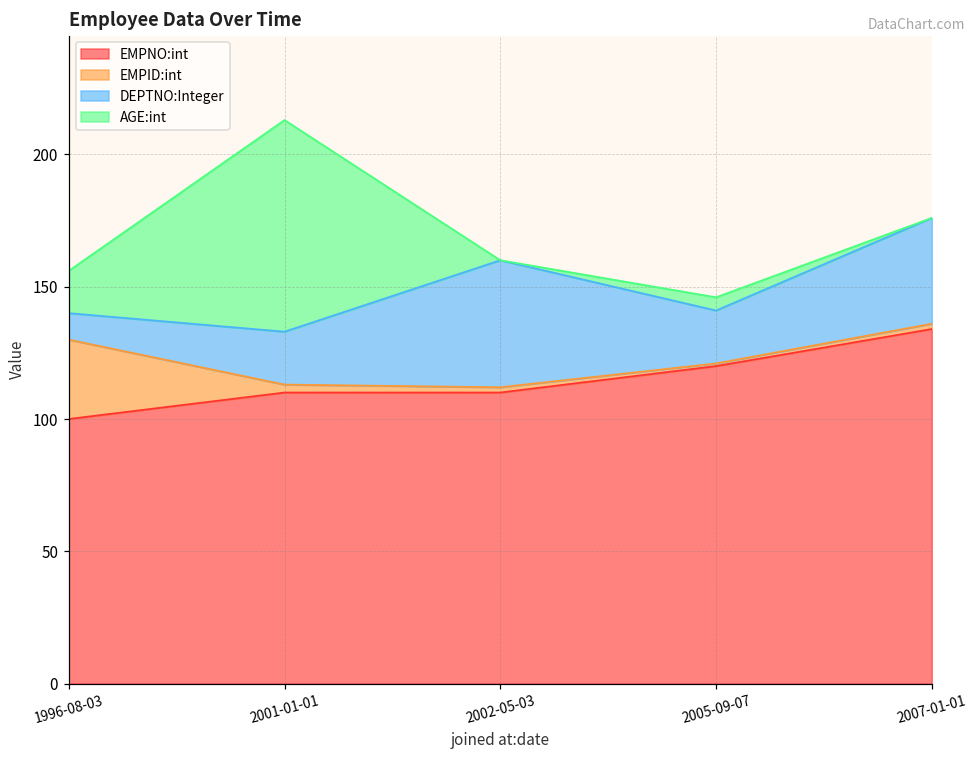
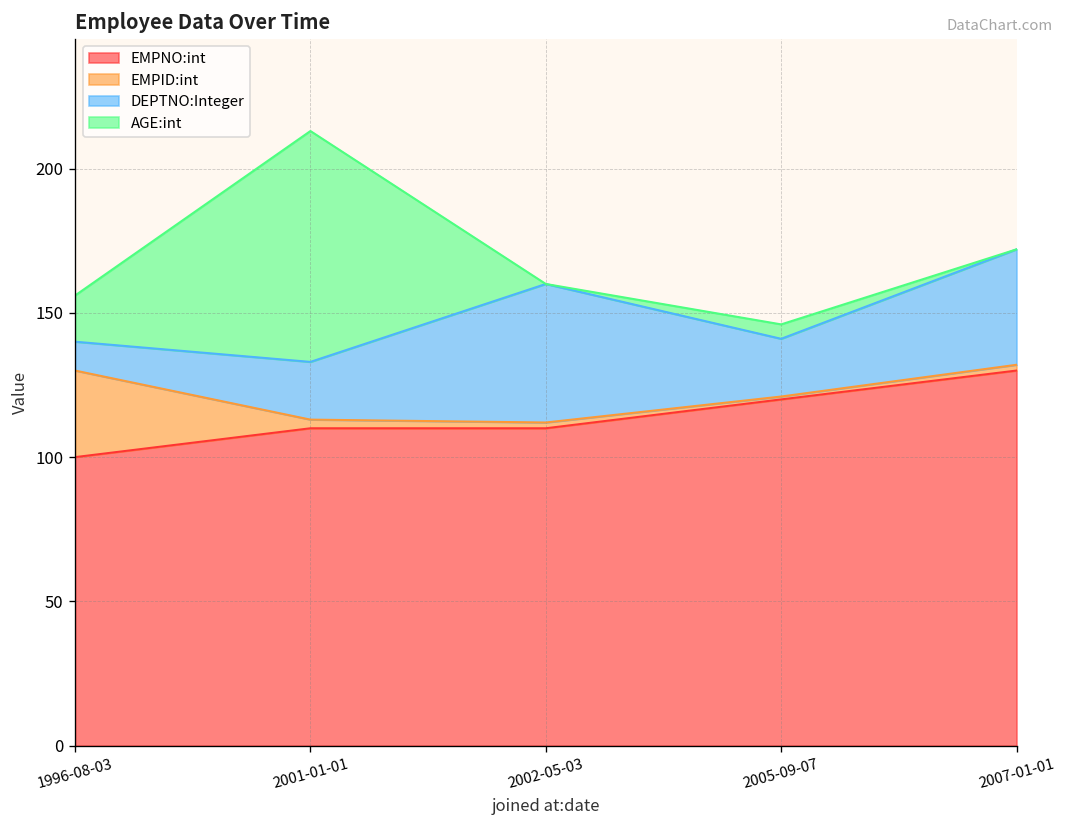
EMPNO:int, 2007-01-01: 134 -> 130
